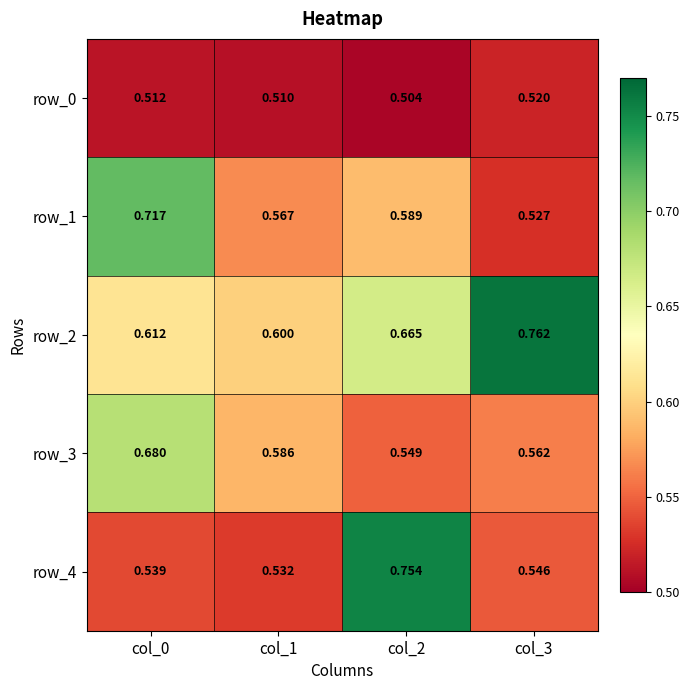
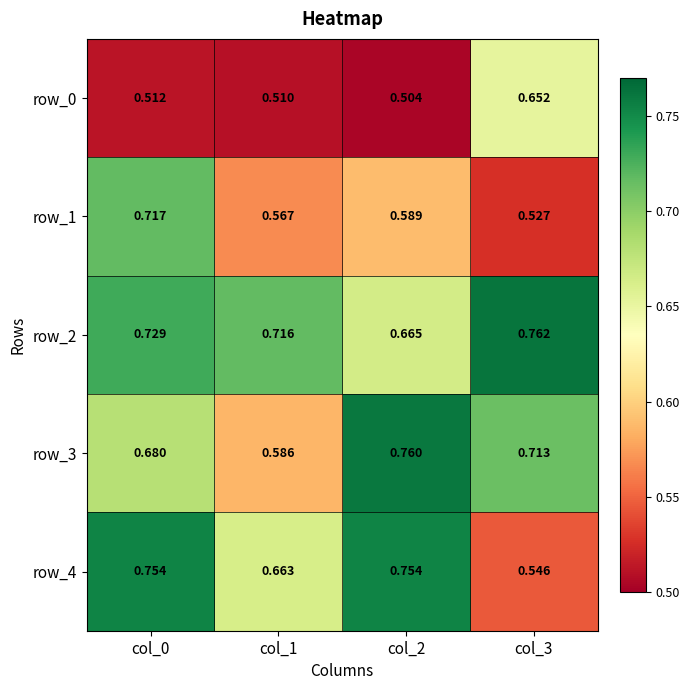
row_0, col_3: 0.520 -> 0.652
row_2, col_0: 0.612 -> 0.729
row_2, col_1: 0.600 -> 0.716
row_3, col_2: 0.549 -> 0.760
row_3, col_3: 0.562 -> 0.713
row_4, col_0: 0.539 -> 0.754
row_4, col_1: 0.532 -> 0.663
